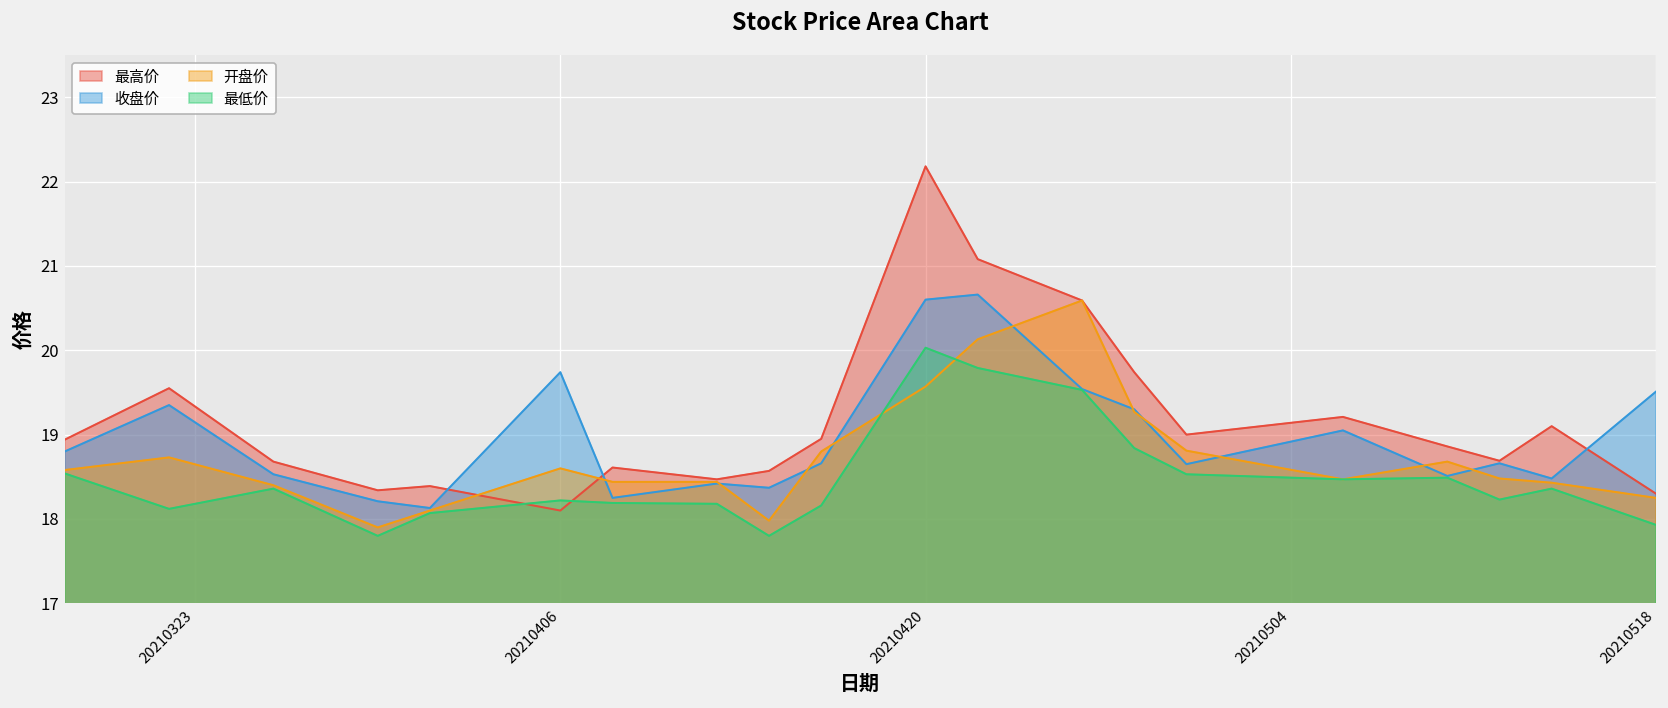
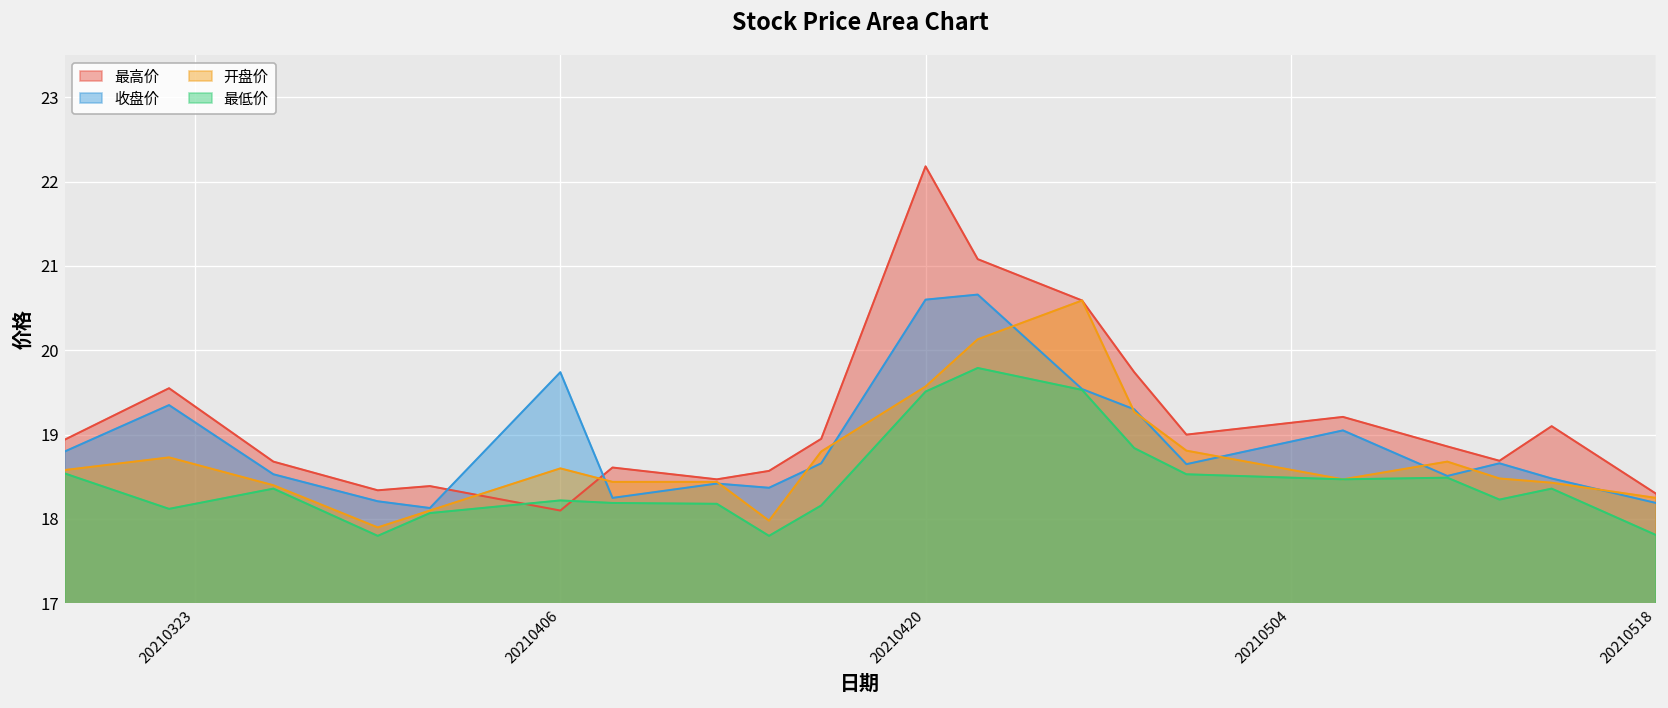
最低价, 20210420: 20.0 -> 19.5
收盘价, 20210518: 19.5 -> 18.2
最低价, 20210518: 17.9 -> 17.8
